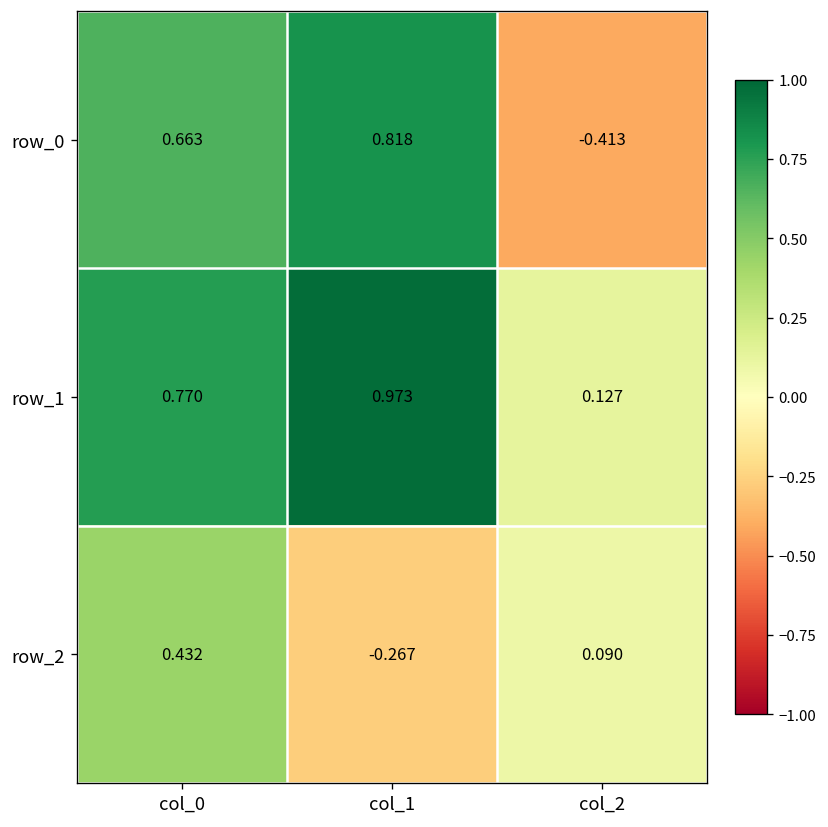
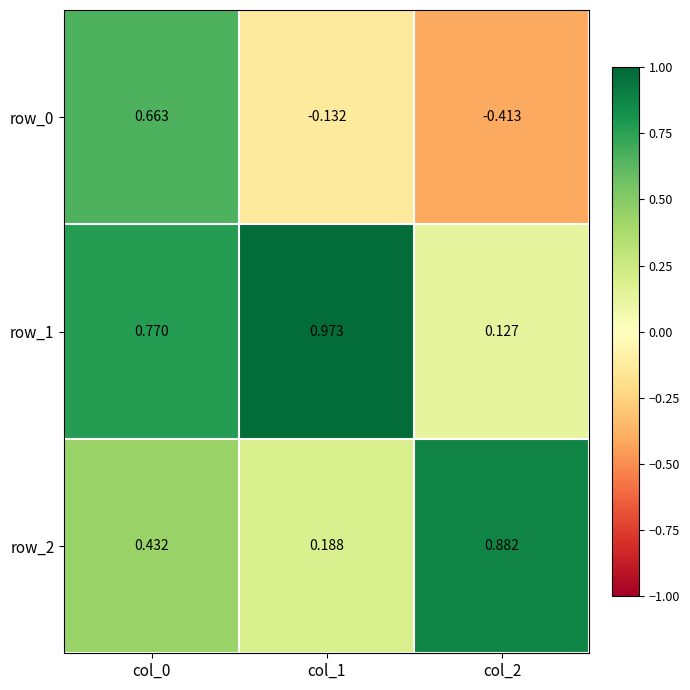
row_0, col_1: 0.818 -> -0.132
row_2, col_1: -0.267 -> 0.188
row_2, col_2: 0.090 -> 0.882
